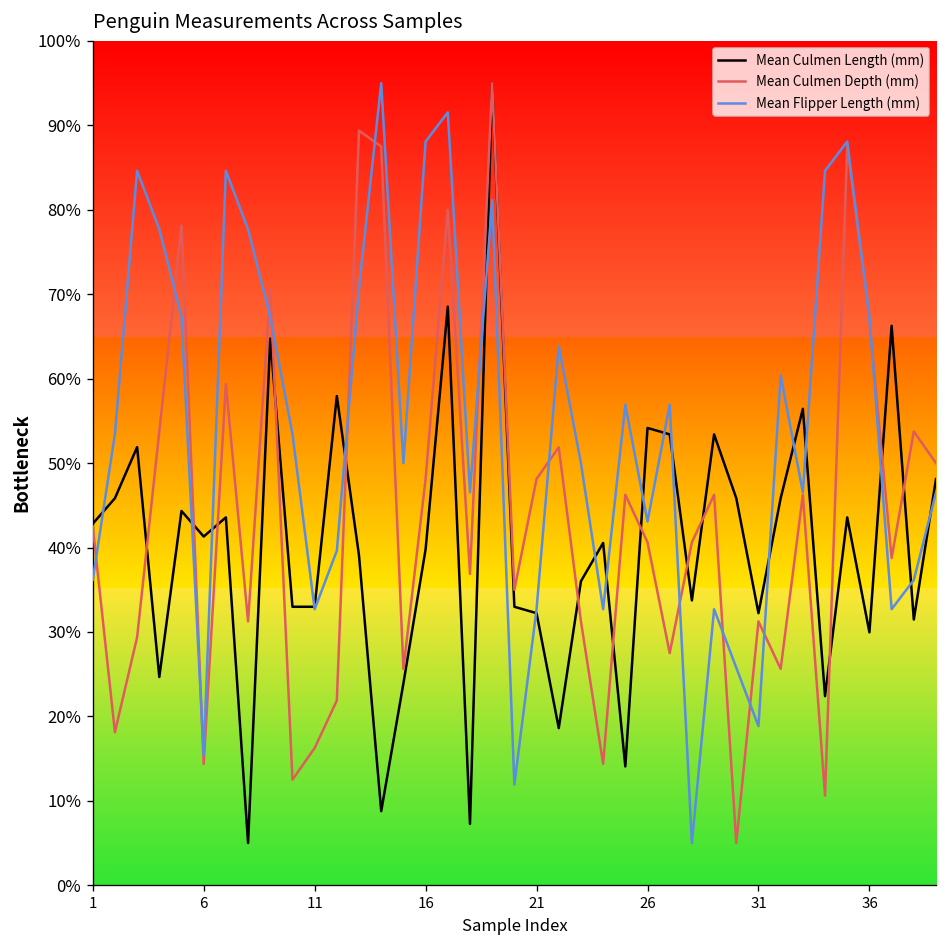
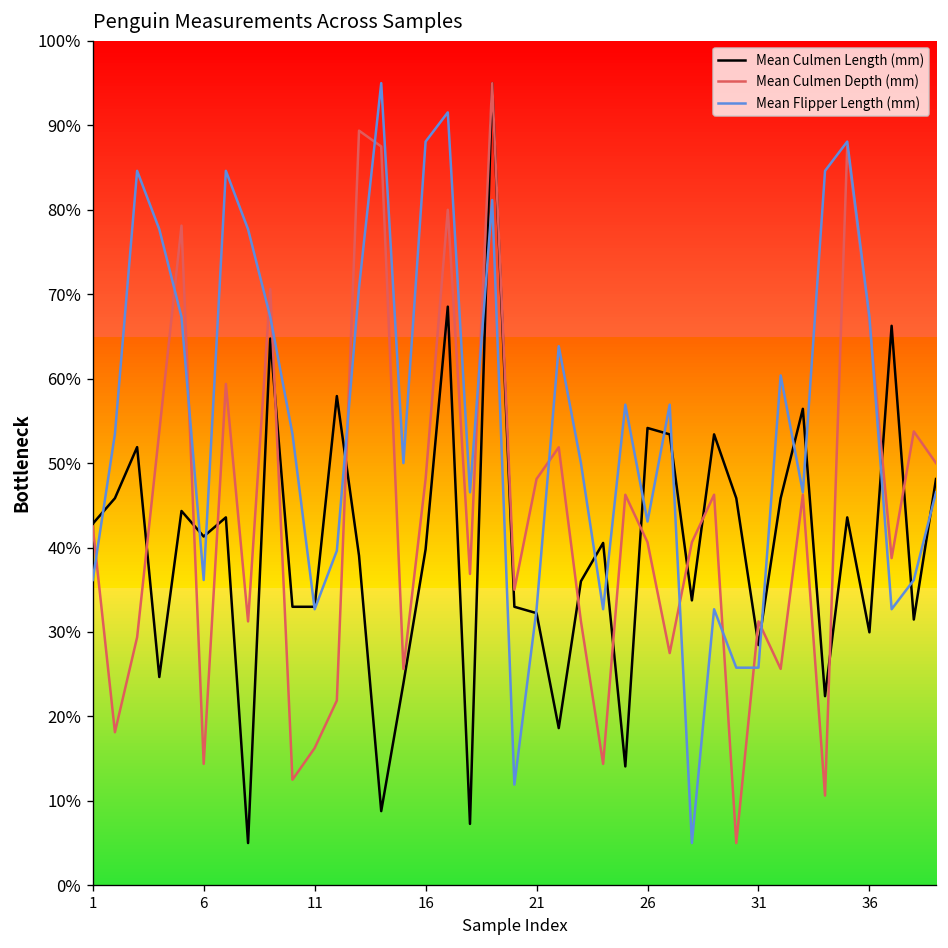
Mean Flipper Length (mm), 6: 15% -> 36%
Mean Culmen Length (mm), 31: 32% -> 28%
Mean Flipper Length (mm), 31: 19% -> 26%
